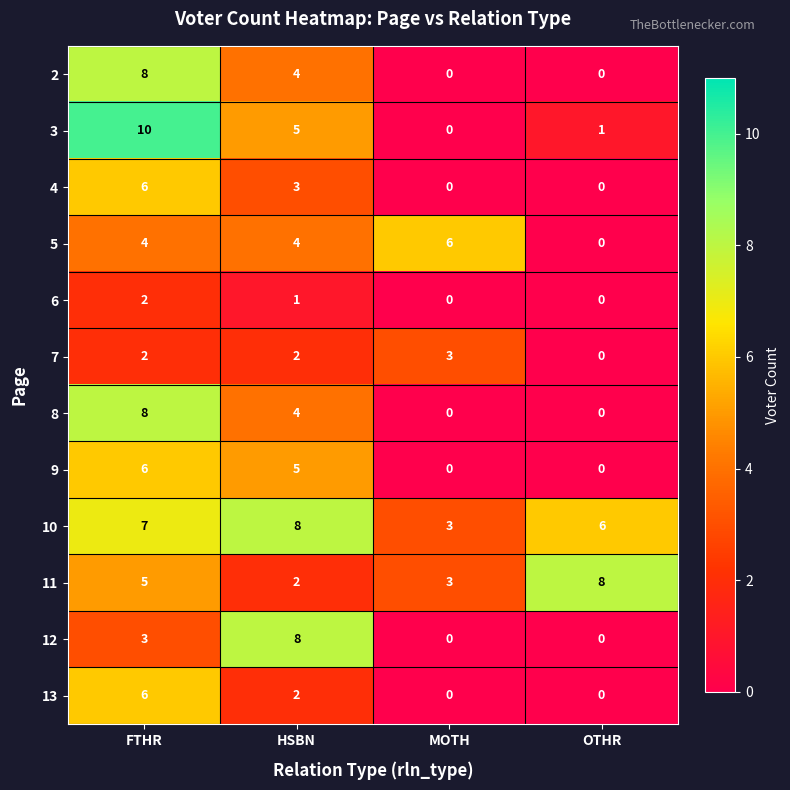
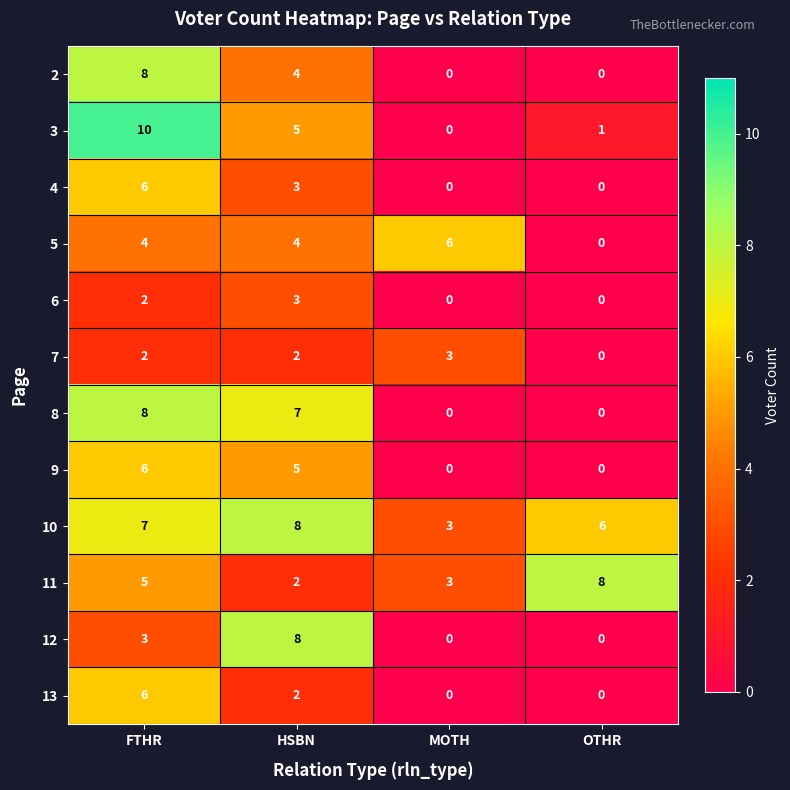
6, HSBN: 1 -> 3
8, HSBN: 4 -> 7
